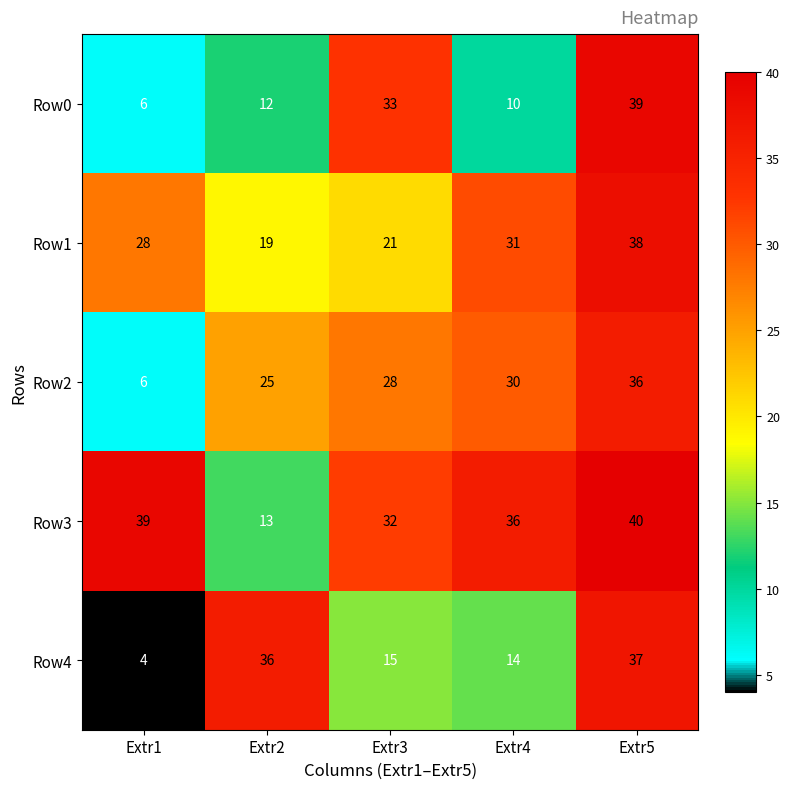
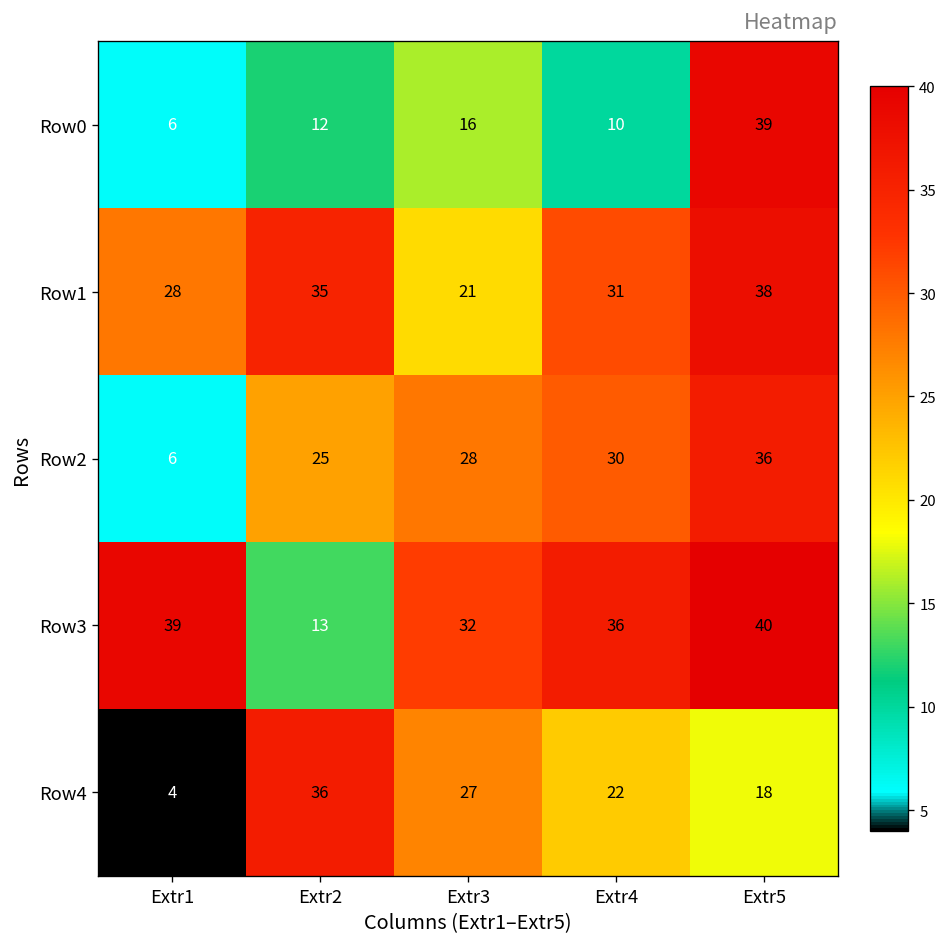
Row0, Extr3: 33 -> 16
Row1, Extr2: 19 -> 35
Row4, Extr3: 15 -> 27
Row4, Extr4: 14 -> 22
Row4, Extr5: 37 -> 18
